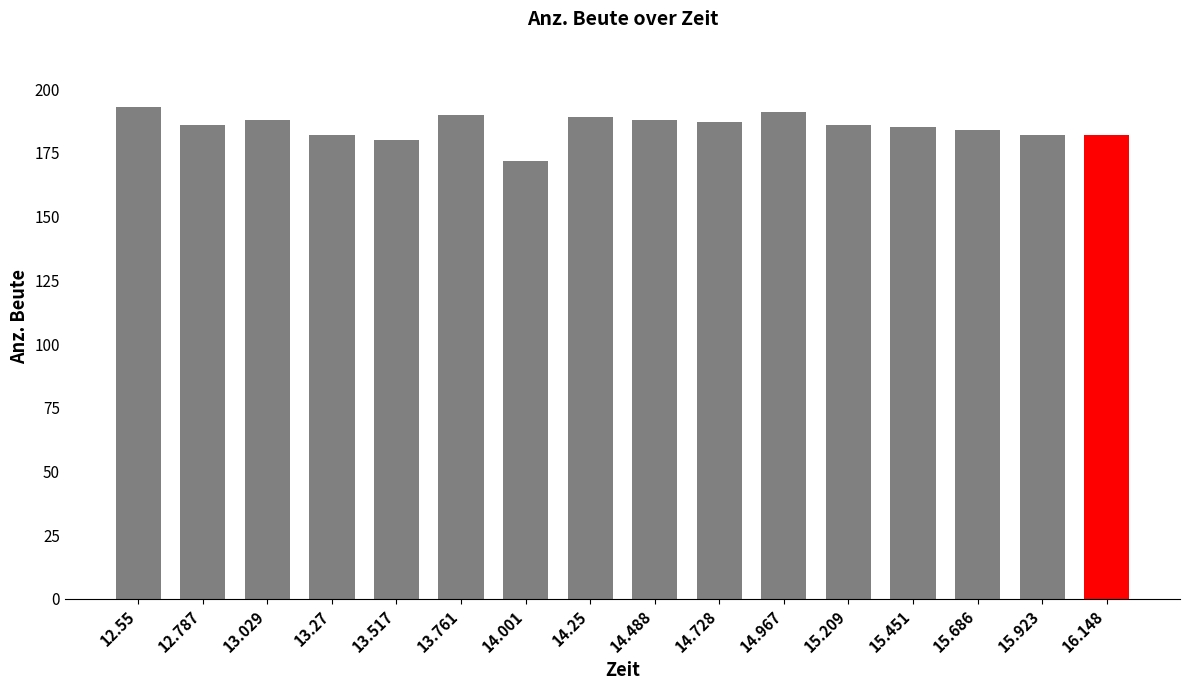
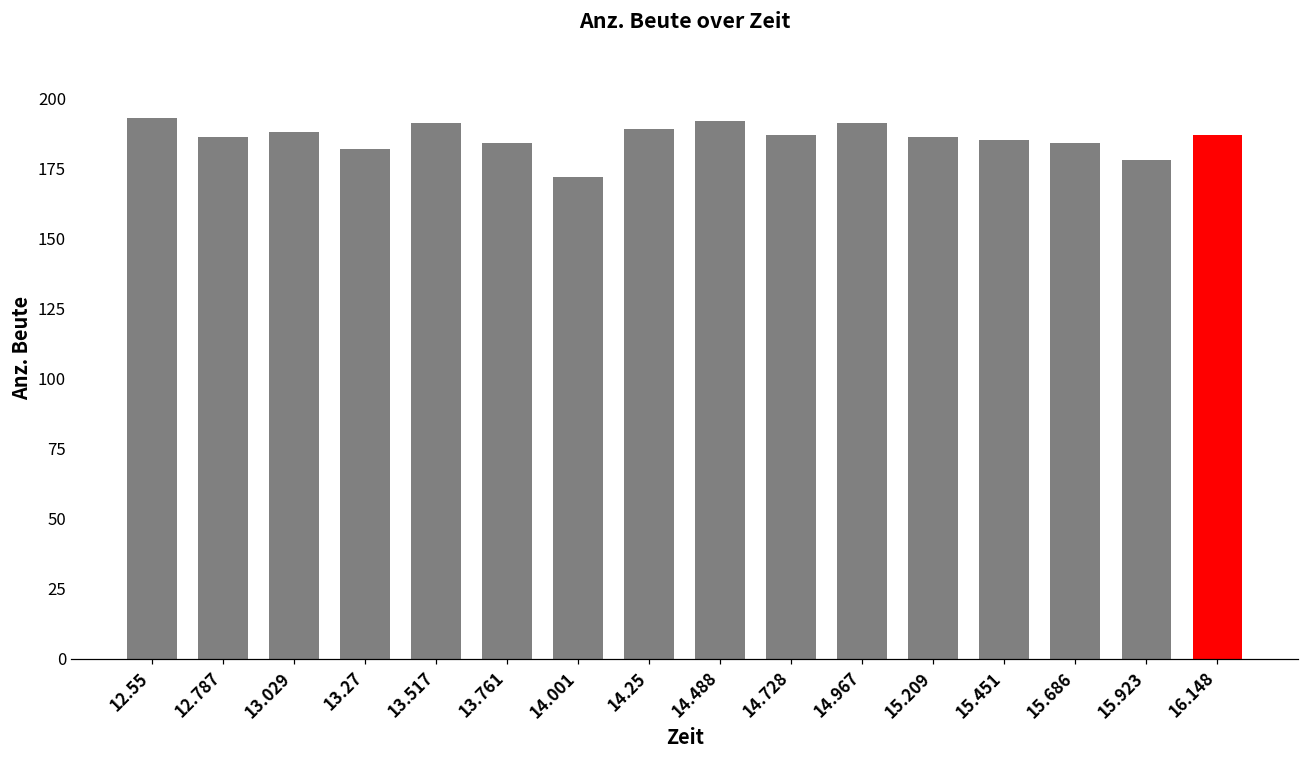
13.517: 180 -> 191
13.761: 190 -> 184
14.488: 188 -> 192
15.923: 182 -> 178
16.148: 182 -> 187
